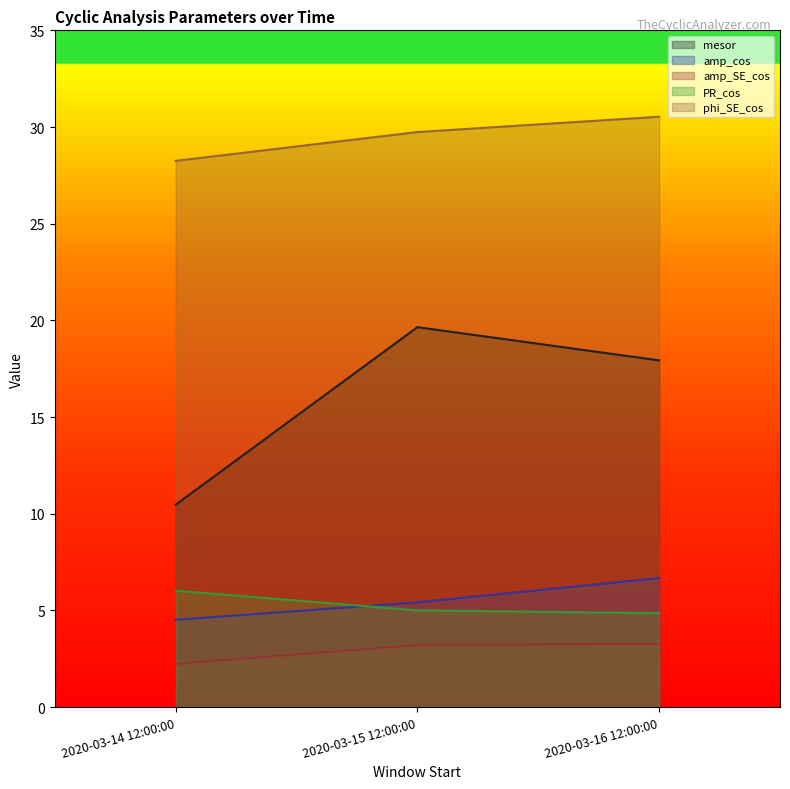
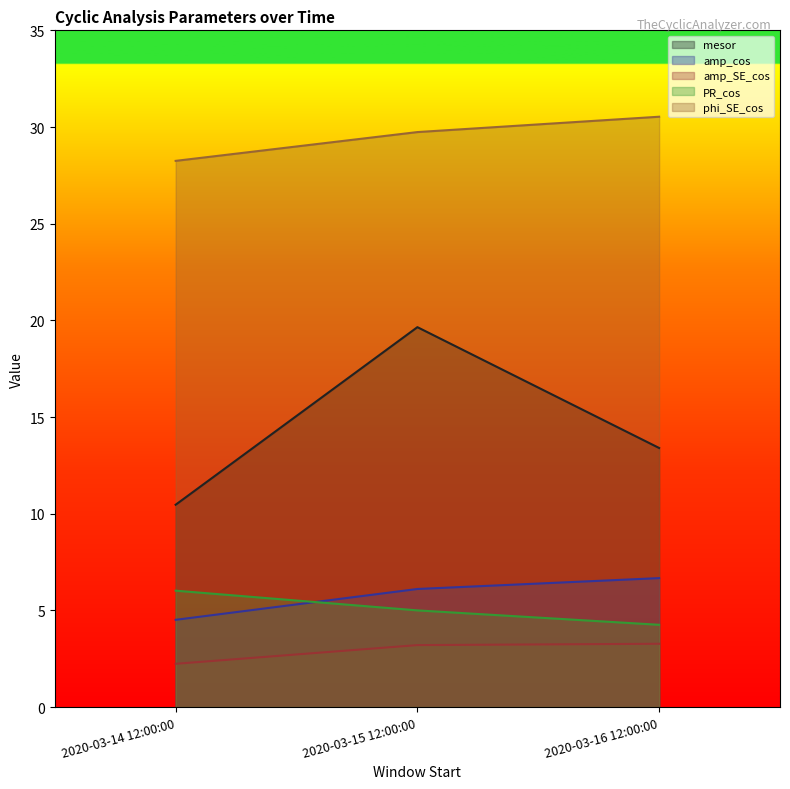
amp_cos, 2020-03-15 12:00:00: 5.4 -> 6.1
mesor, 2020-03-16 12:00:00: 17.9 -> 13.4
PR_cos, 2020-03-16 12:00:00: 4.9 -> 4.3
